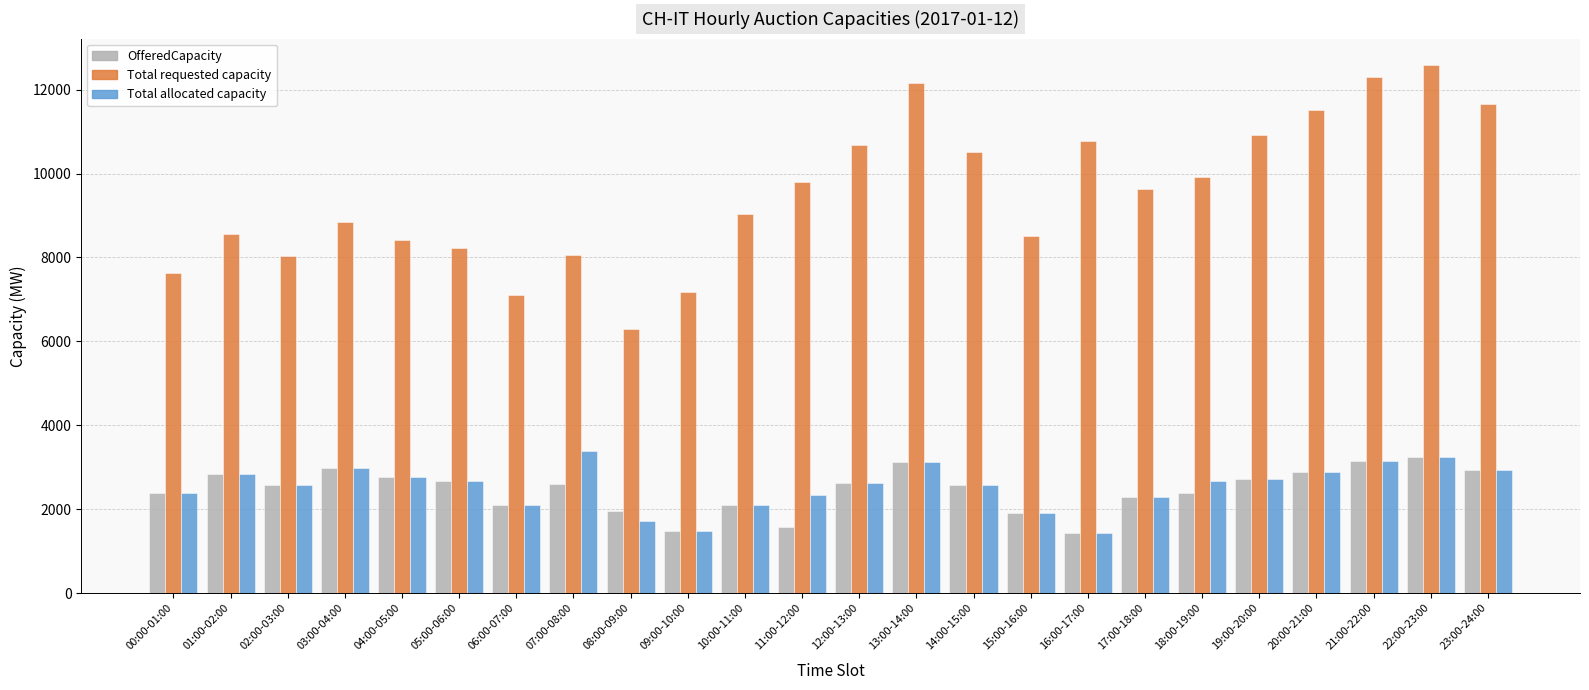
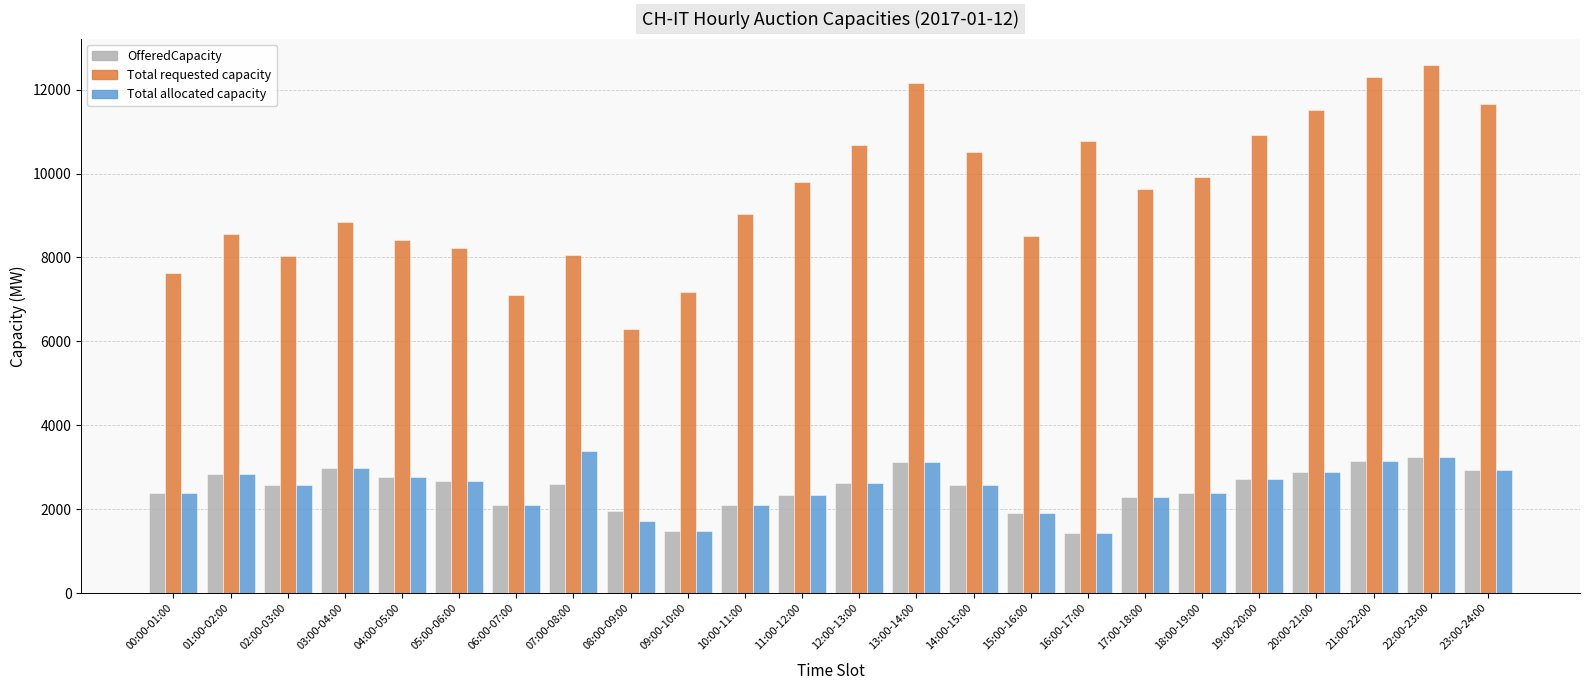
OfferedCapacity, 11:00-12:00: 1600 -> 2300
Total allocated capacity, 18:00-19:00: 2700 -> 2400
